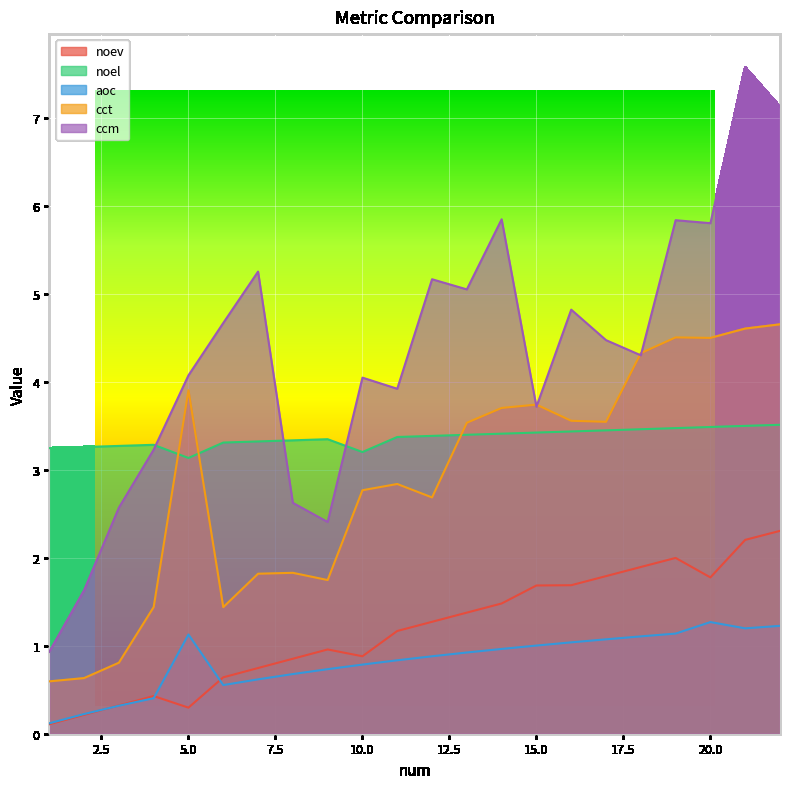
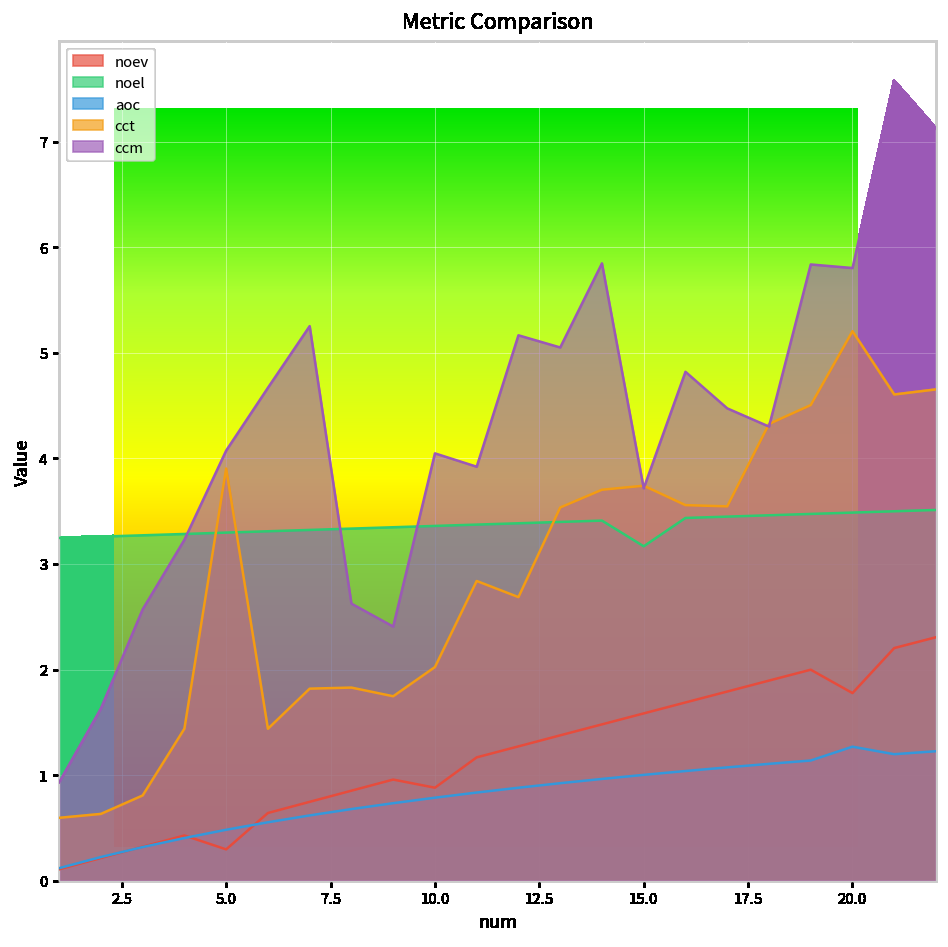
noel, 5.0: 3.1 -> 3.3
aoc, 5.0: 1.1 -> 0.5
noel, 10.0: 3.2 -> 3.4
cct, 10.0: 2.8 -> 2.0
noev, 15.0: 1.7 -> 1.6
noel, 15.0: 3.4 -> 3.2
cct, 20.0: 4.5 -> 5.2
